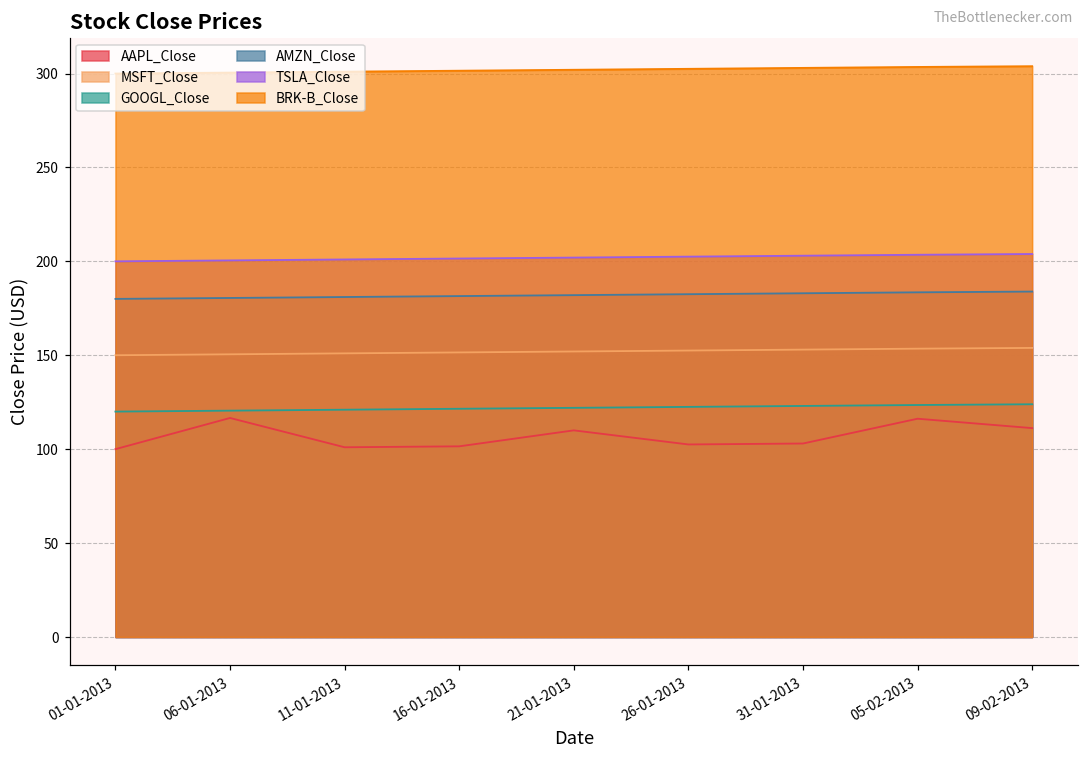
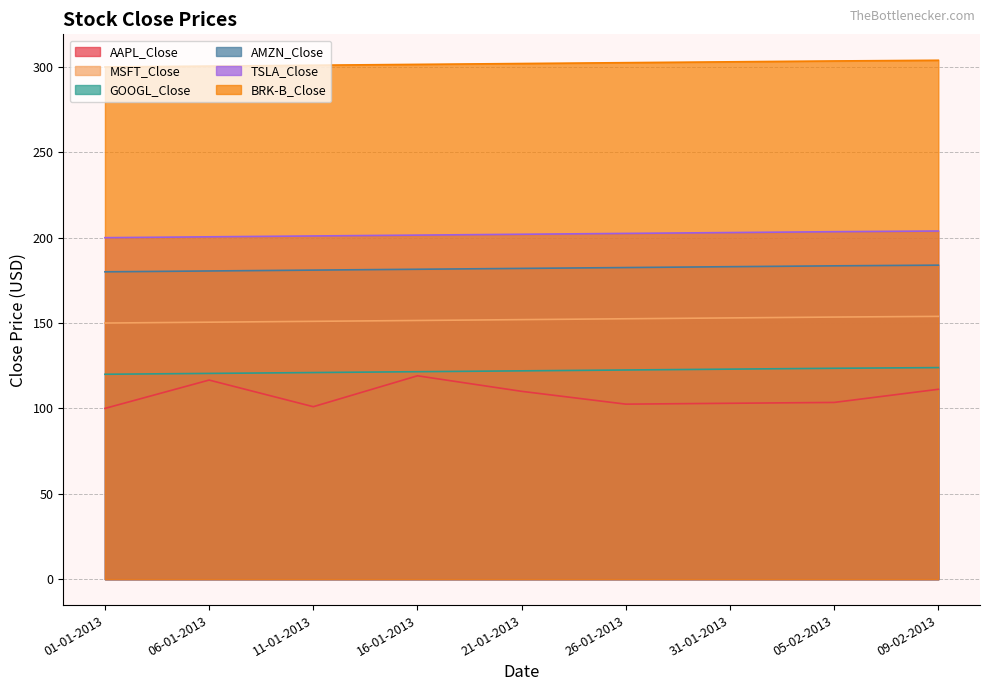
AAPL_Close, 16-01-2013: 102 -> 119
AAPL_Close, 05-02-2013: 116 -> 104
